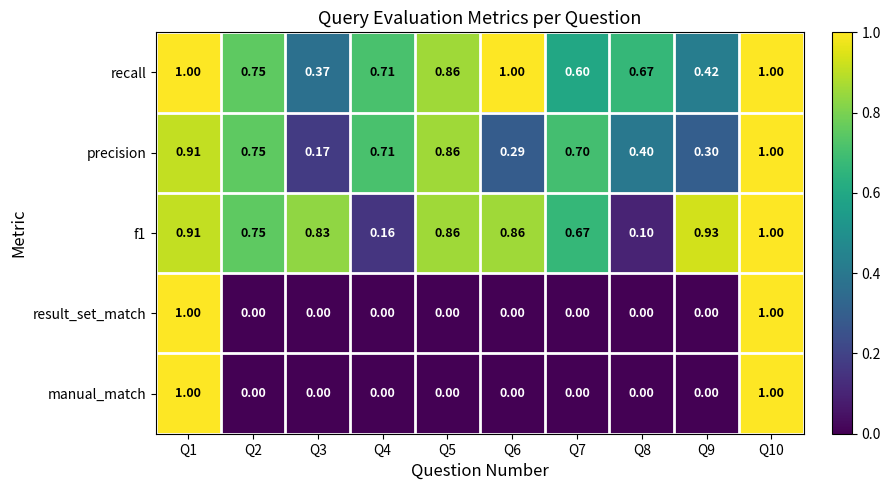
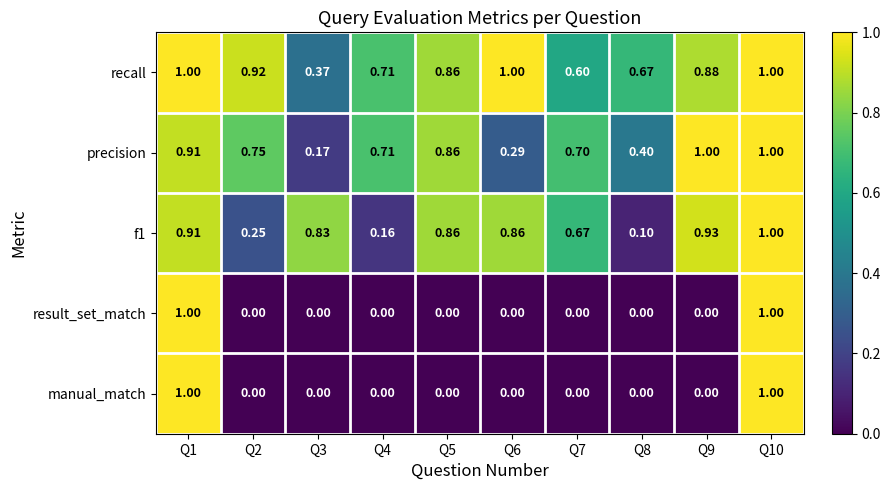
recall, Q2: 0.75 -> 0.92
recall, Q9: 0.42 -> 0.88
precision, Q9: 0.30 -> 1.00
f1, Q2: 0.75 -> 0.25
